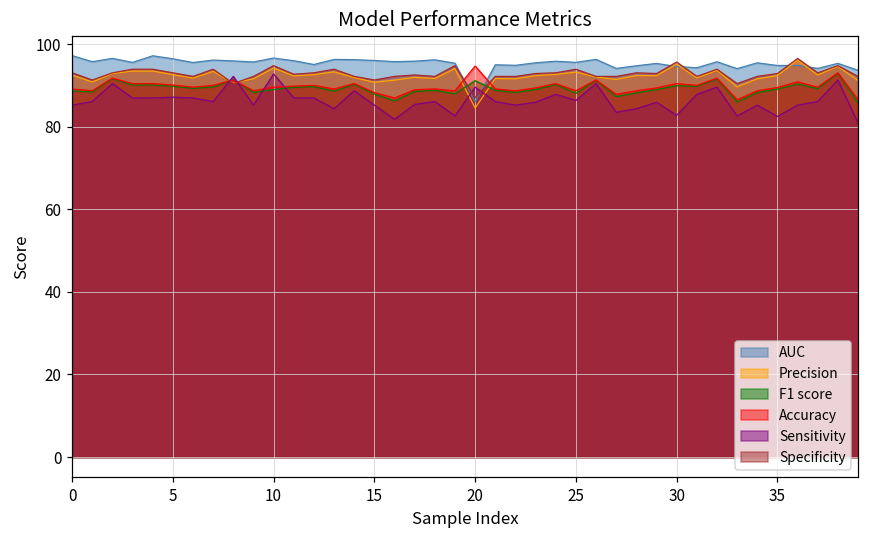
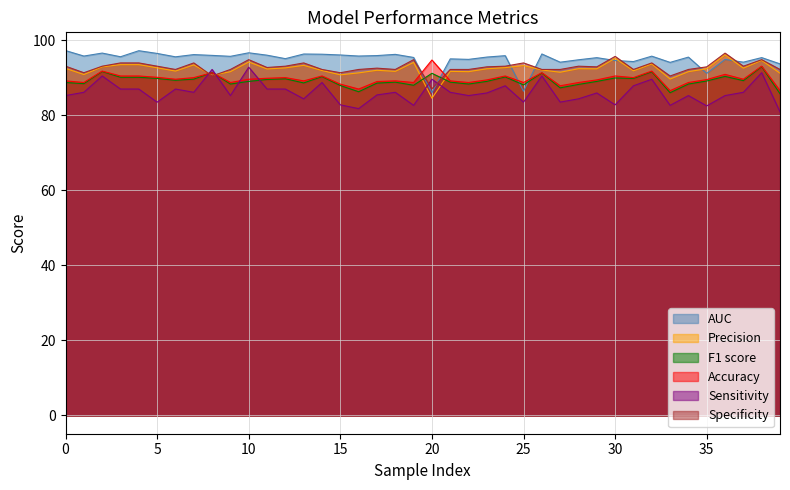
Sensitivity, 5: 87 -> 83
Sensitivity, 15: 85 -> 83
AUC, 25: 96 -> 86
Sensitivity, 25: 86 -> 83
AUC, 35: 95 -> 91
